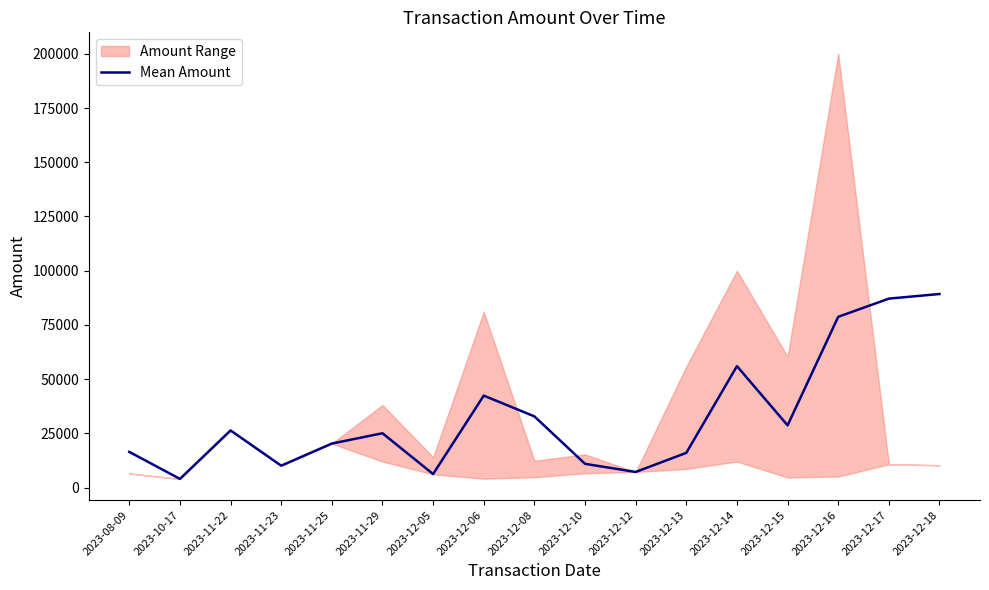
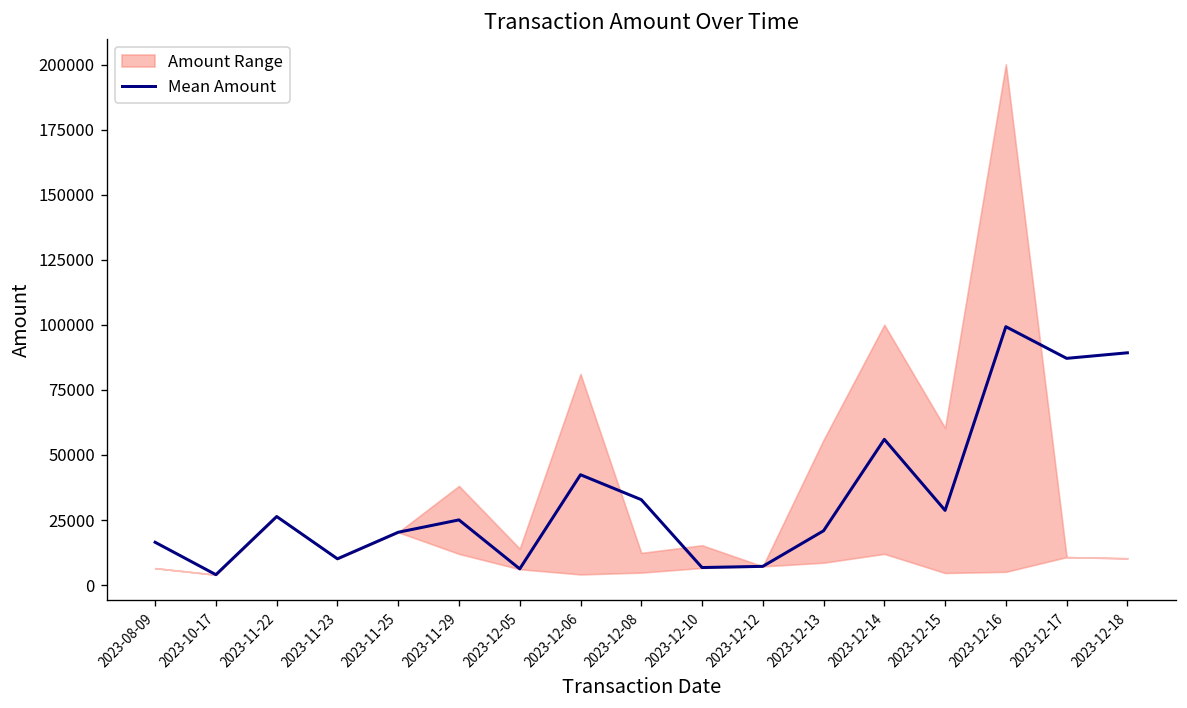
Mean Amount, 2023-12-10: 11000 -> 7000
Mean Amount, 2023-12-13: 16000 -> 21000
Mean Amount, 2023-12-16: 79000 -> 99000
